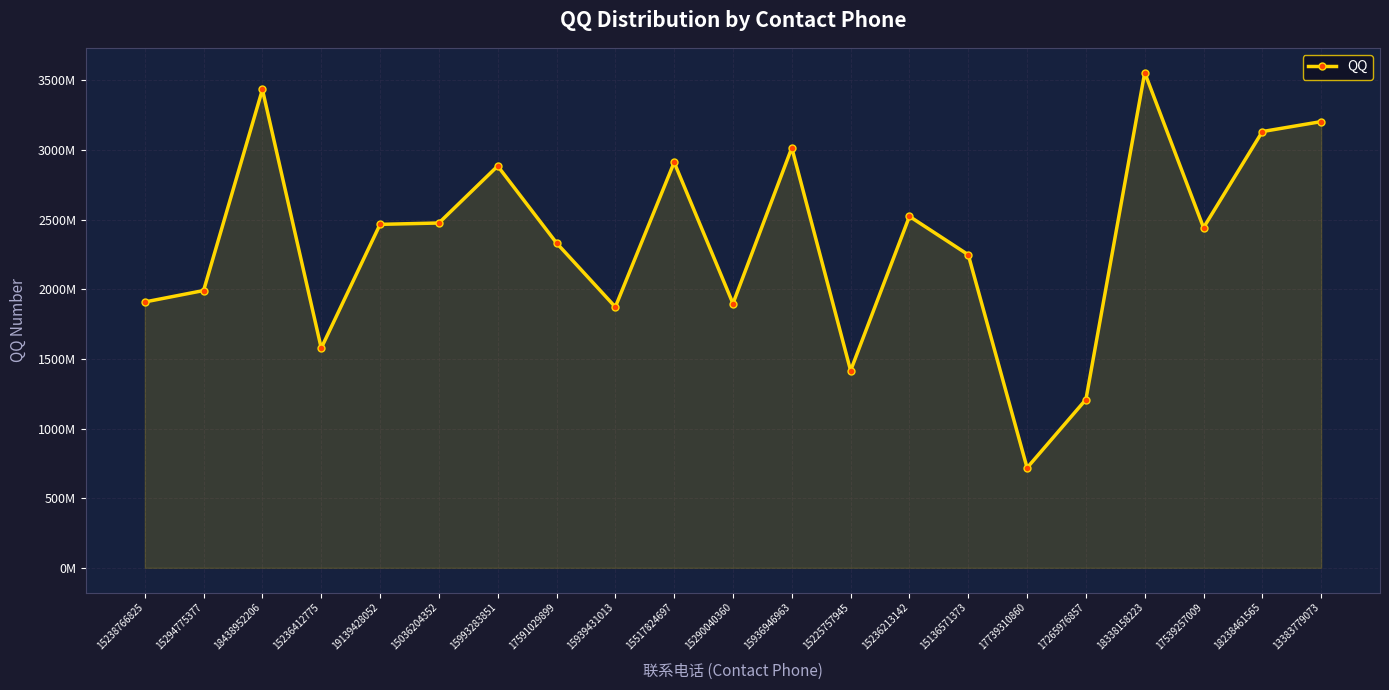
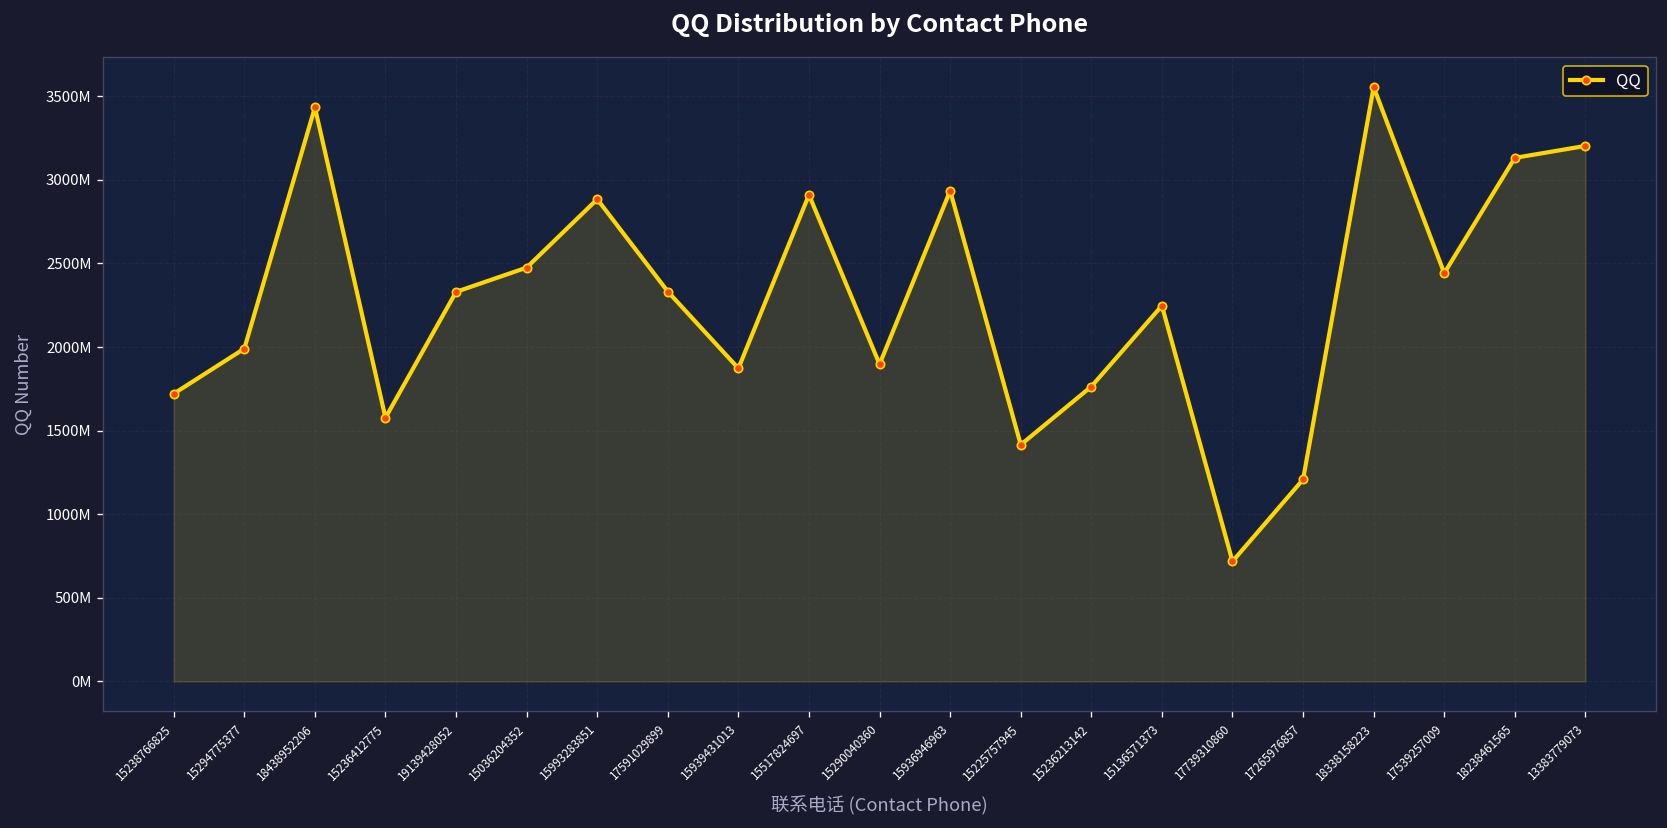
15238766825: 1910000000 -> 1720000000
19139428052: 2470000000 -> 2330000000
15936946963: 3010000000 -> 2930000000
15236213142: 2520000000 -> 1760000000
